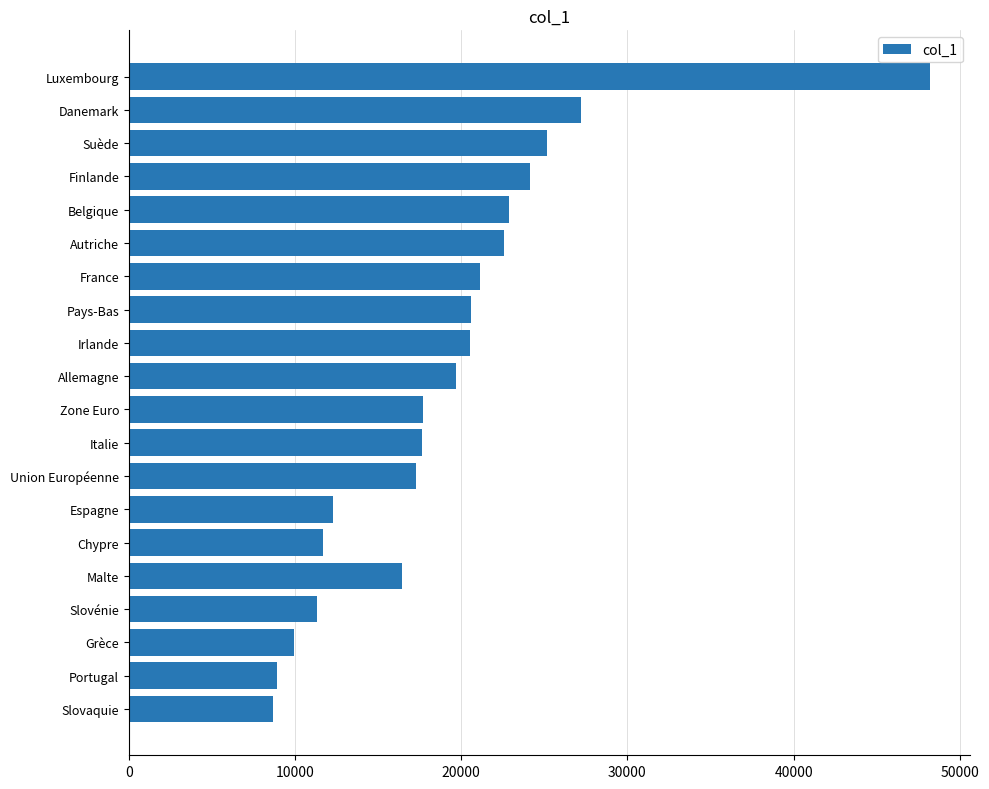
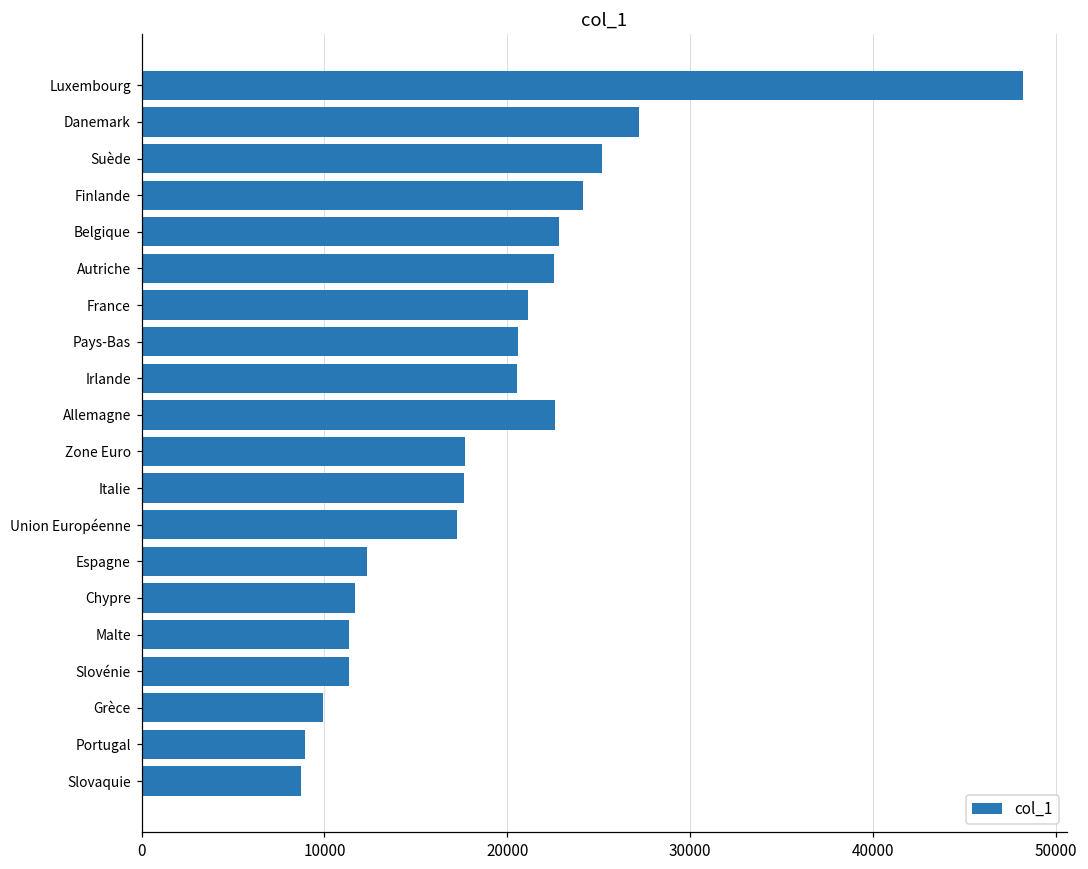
Allemagne: 19700 -> 22600
Malte: 16400 -> 11300
